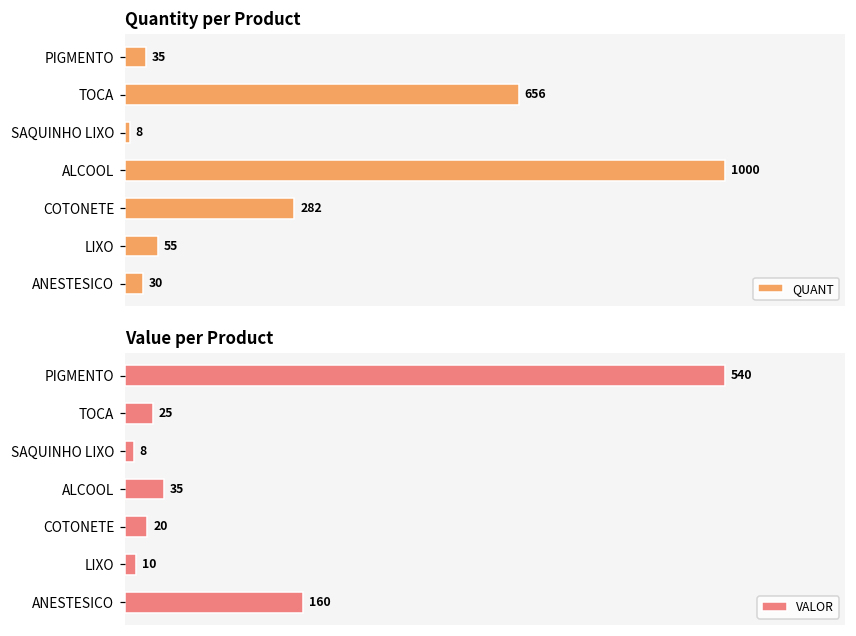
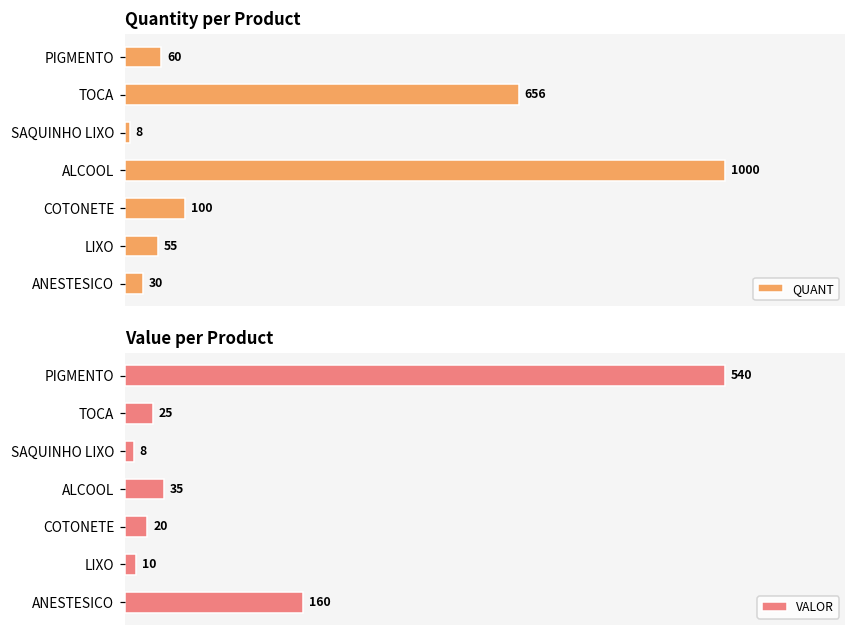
Quantity per Product, PIGMENTO: 35 -> 60
Quantity per Product, COTONETE: 282 -> 100
